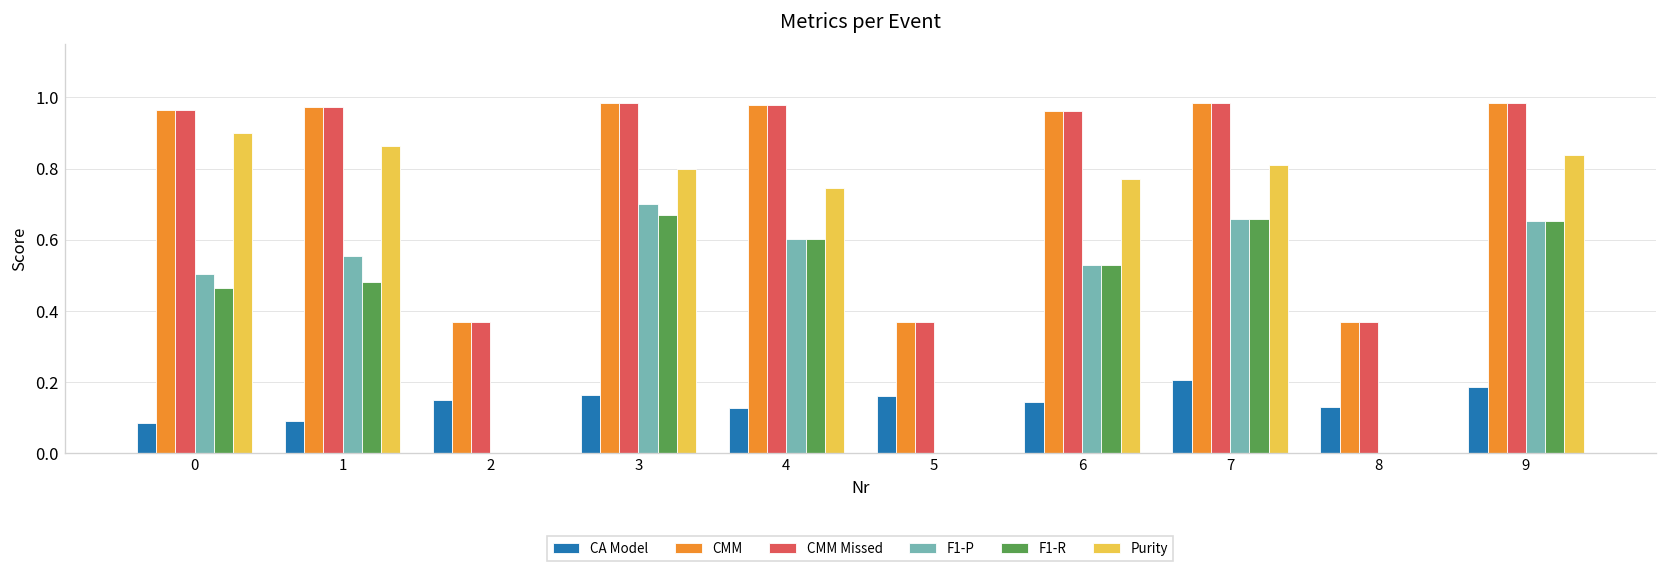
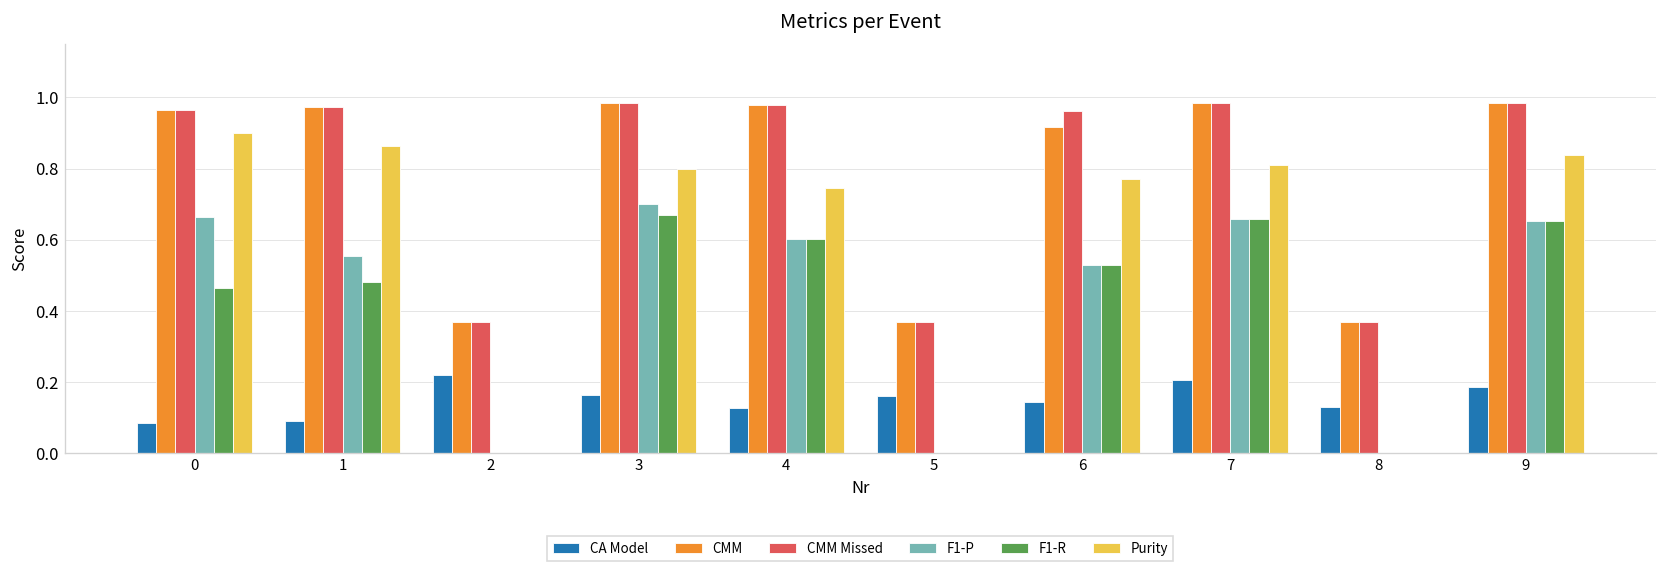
F1-P, 0: 0.50 -> 0.66
CA Model, 2: 0.15 -> 0.22
CMM, 6: 0.96 -> 0.92
